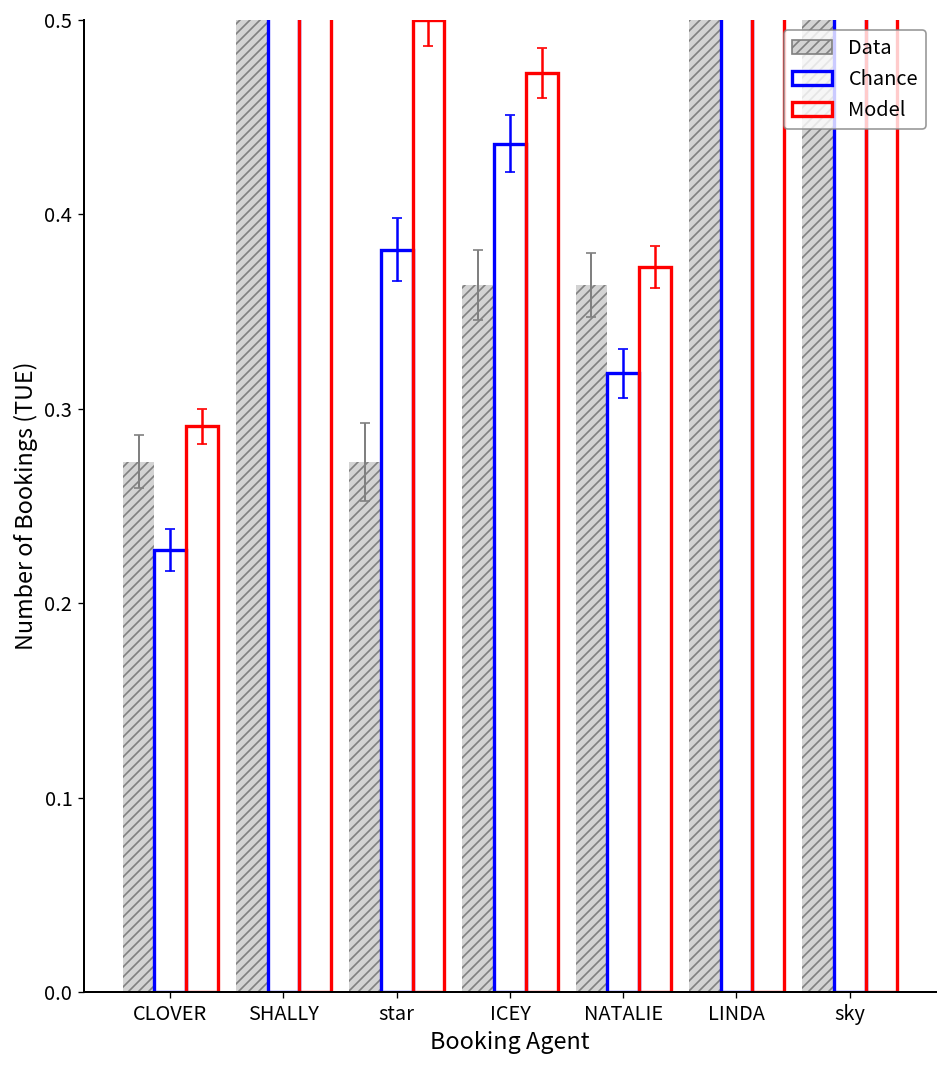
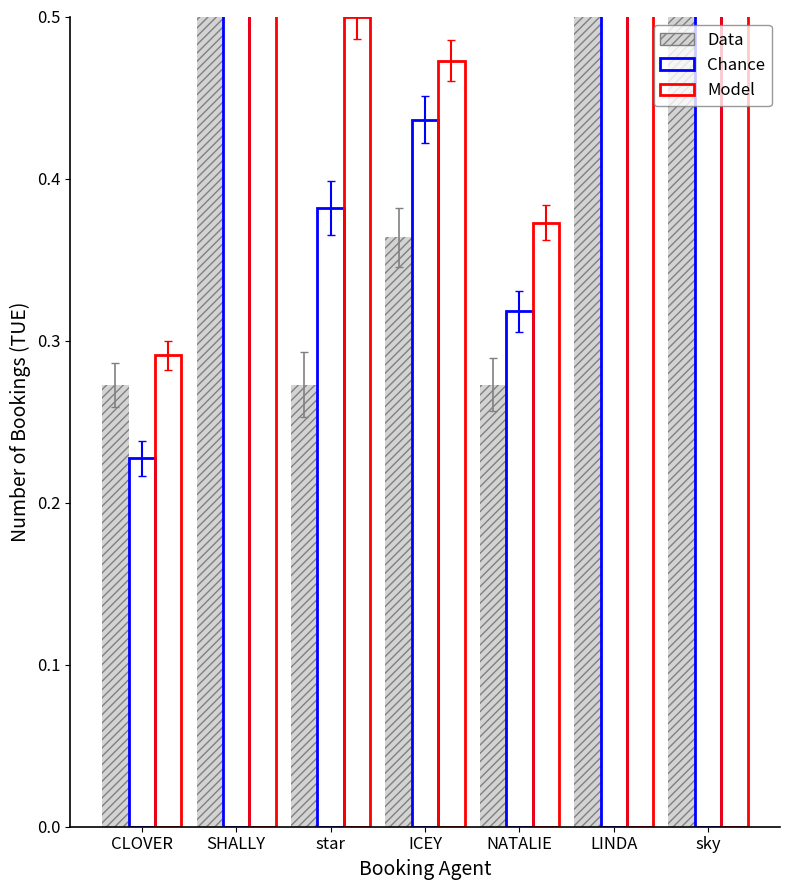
Data, NATALIE: 0.364 -> 0.273
